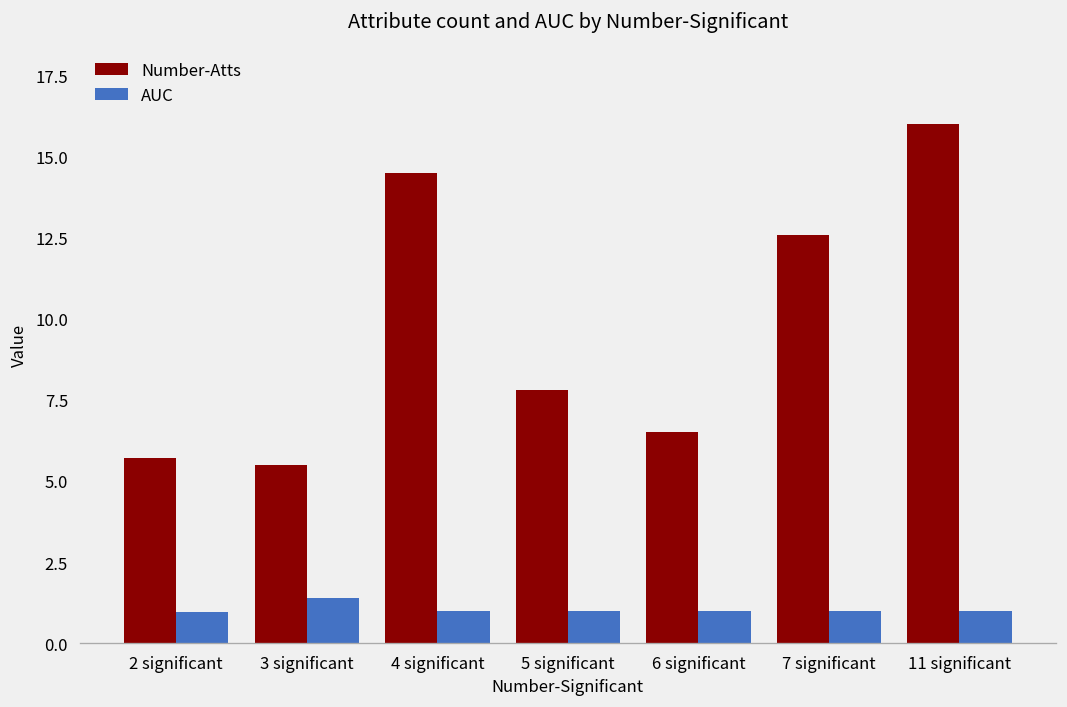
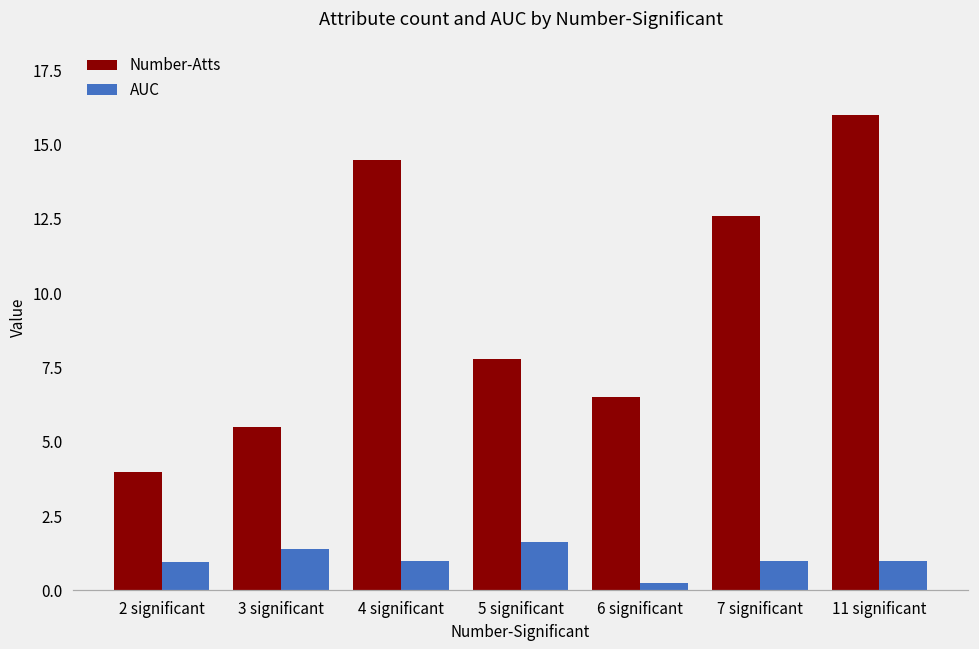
Number-Atts, 2 significant: 5.7 -> 4.0
AUC, 5 significant: 1.0 -> 1.6
AUC, 6 significant: 1.0 -> 0.2
